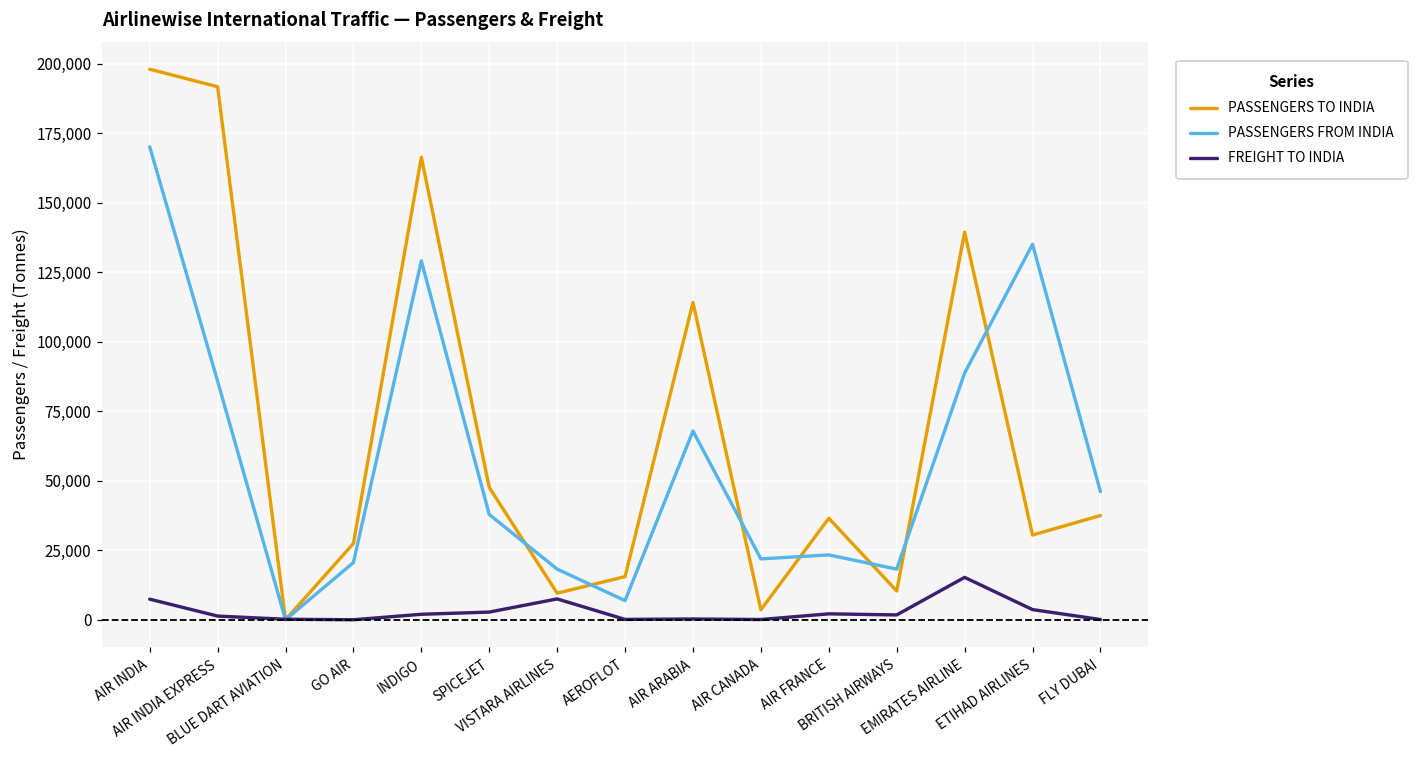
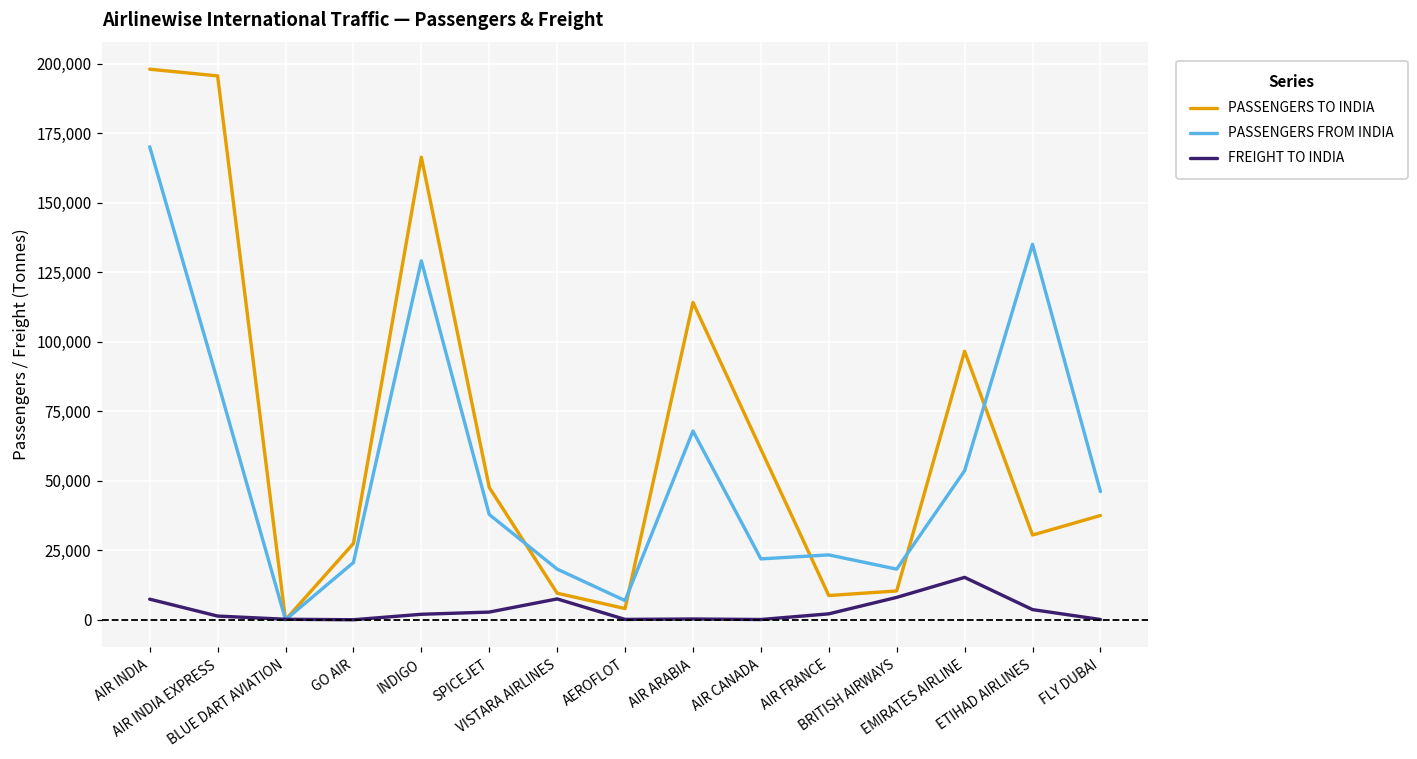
PASSENGERS TO INDIA, AIR INDIA EXPRESS: 192,000 -> 196,000
PASSENGERS TO INDIA, AEROFLOT: 16,000 -> 4,000
PASSENGERS TO INDIA, AIR CANADA: 4,000 -> 61,000
PASSENGERS TO INDIA, AIR FRANCE: 37,000 -> 9,000
FREIGHT TO INDIA, BRITISH AIRWAYS: 2,000 -> 8,000
PASSENGERS TO INDIA, EMIRATES AIRLINE: 139,000 -> 97,000
PASSENGERS FROM INDIA, EMIRATES AIRLINE: 89,000 -> 54,000
